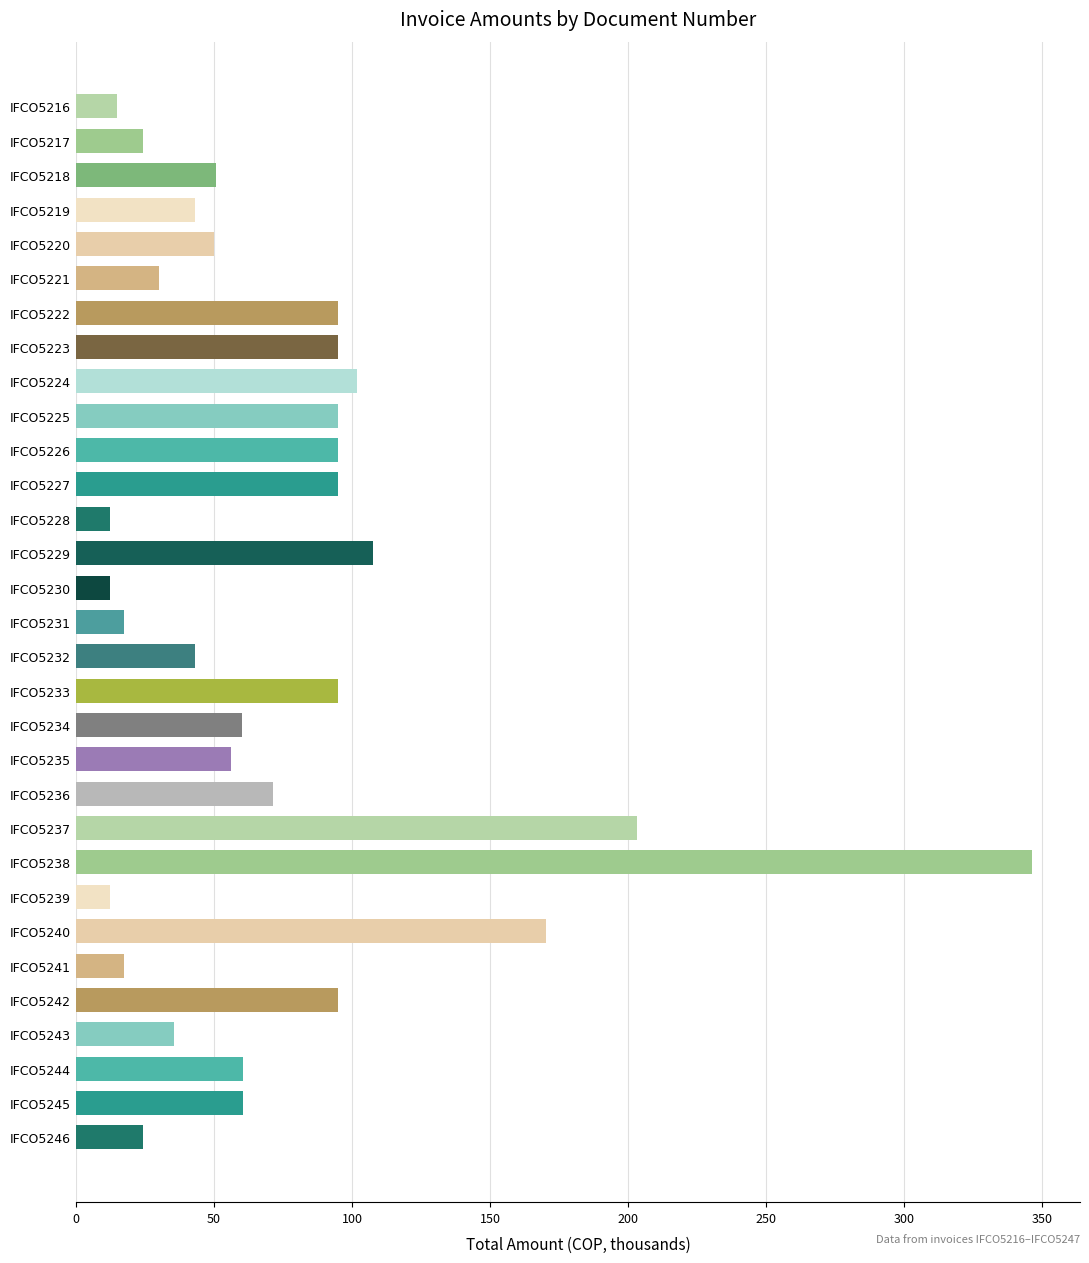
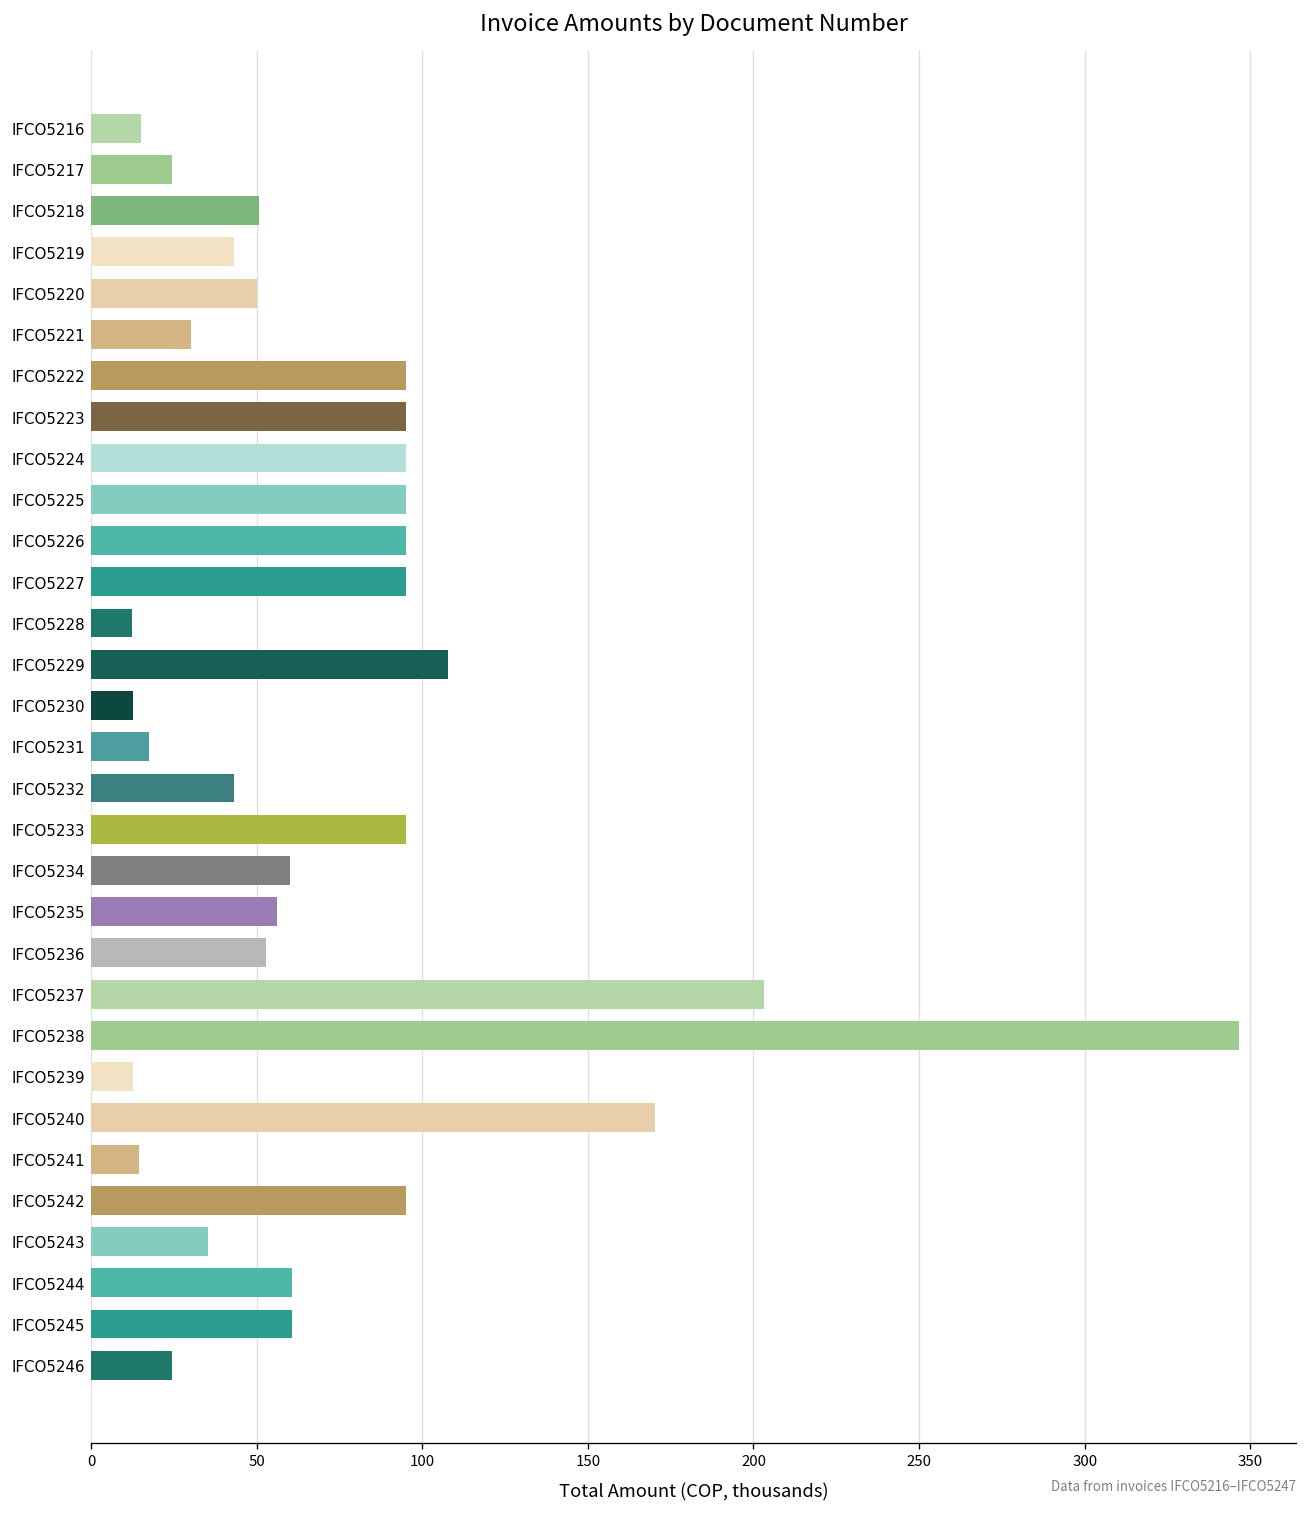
IFCO5224: 102 -> 95
IFCO5236: 71 -> 53
IFCO5241: 18 -> 14
